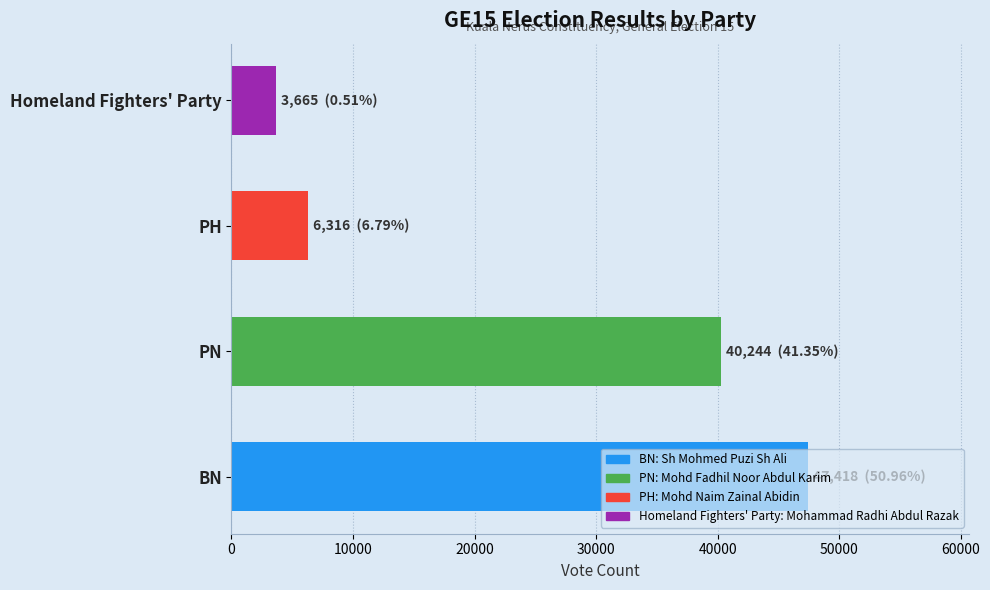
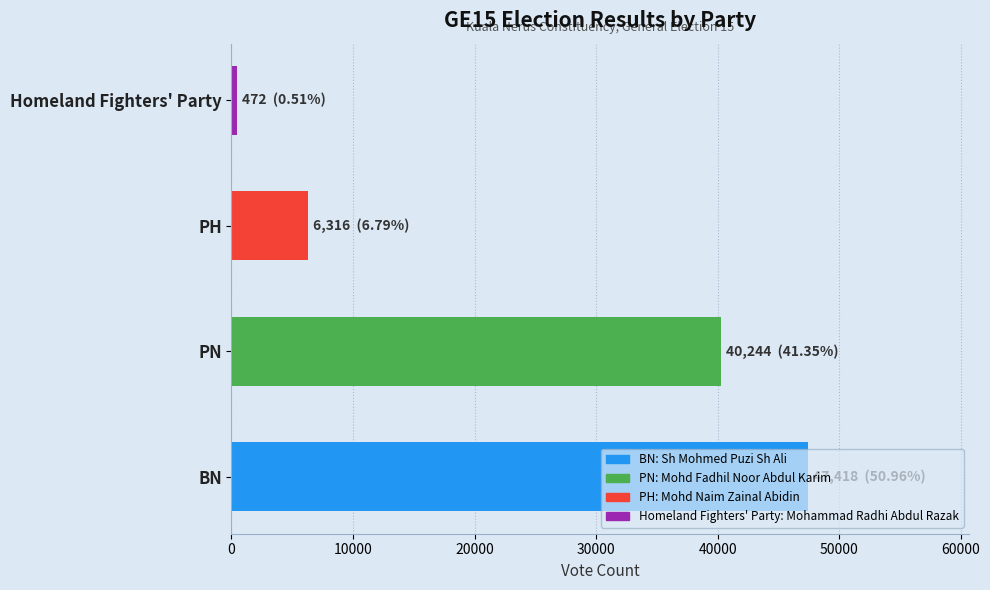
Homeland Fighters' Party: 3,665 -> 472
